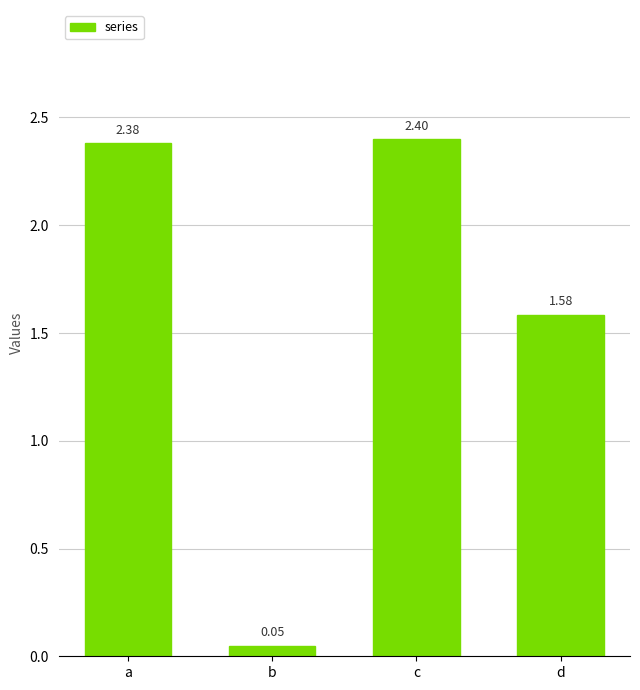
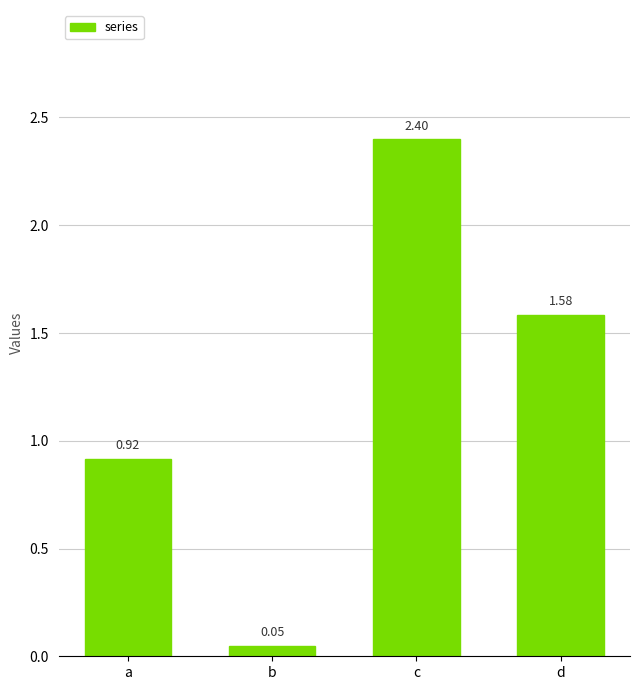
a: 2.38 -> 0.92
